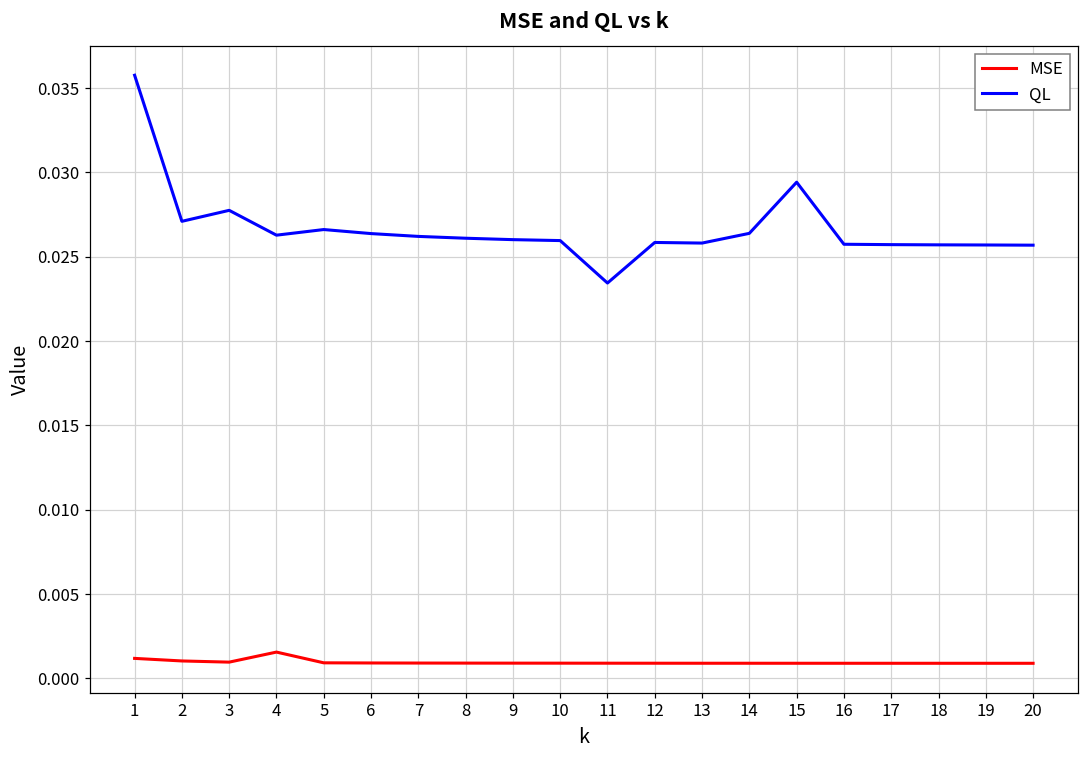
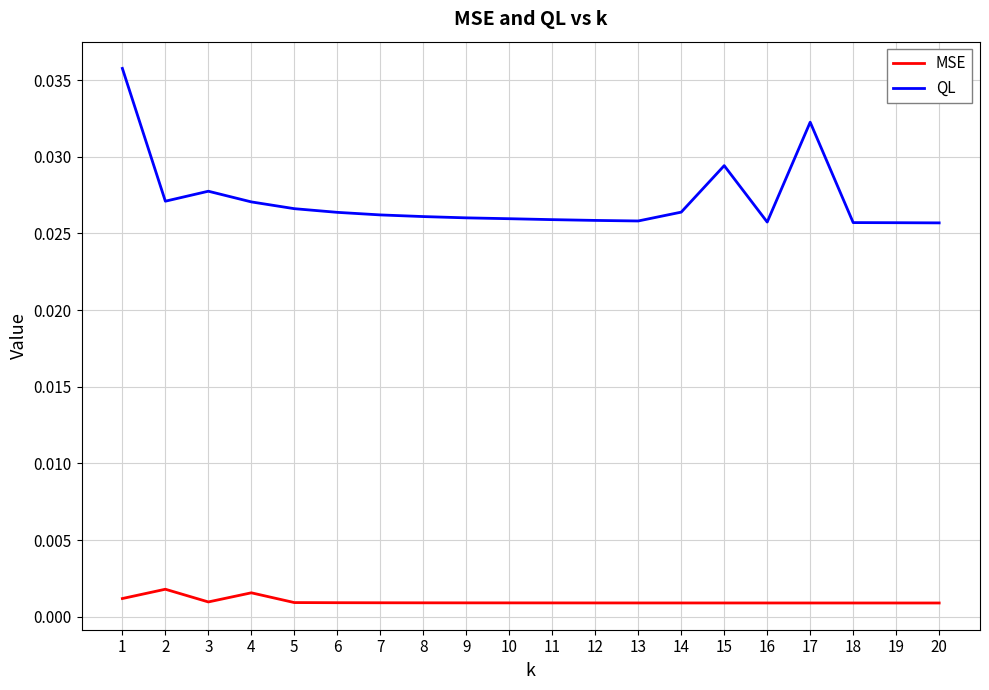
MSE, 2: 0.0010 -> 0.0018
QL, 4: 0.0263 -> 0.0271
QL, 11: 0.0234 -> 0.0259
QL, 17: 0.0257 -> 0.0323
